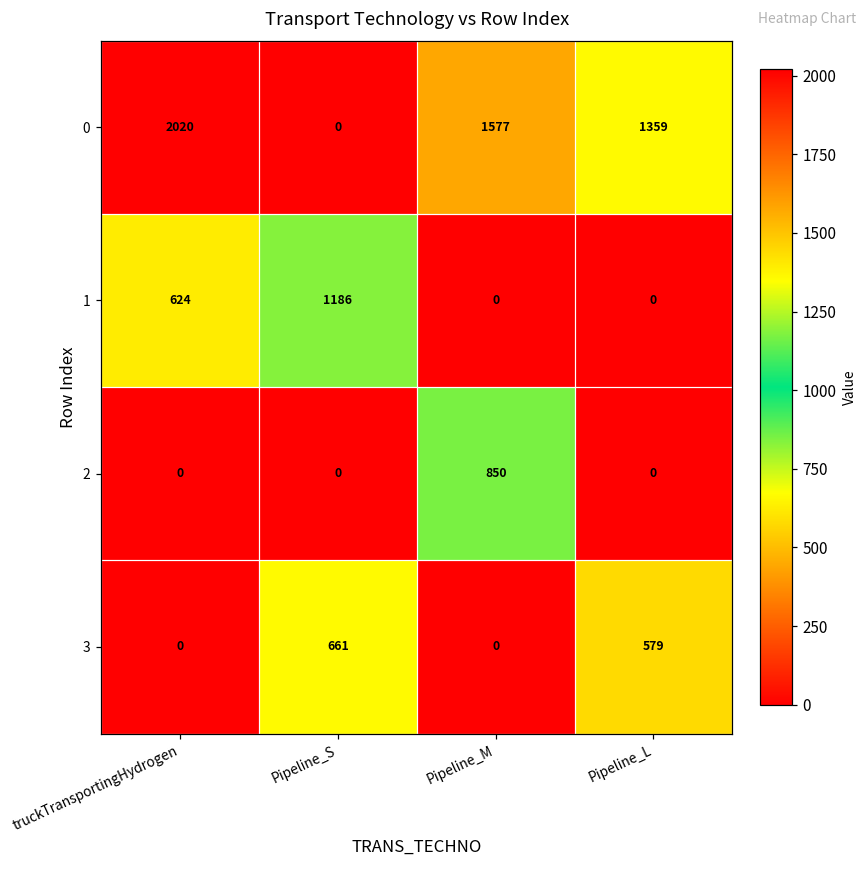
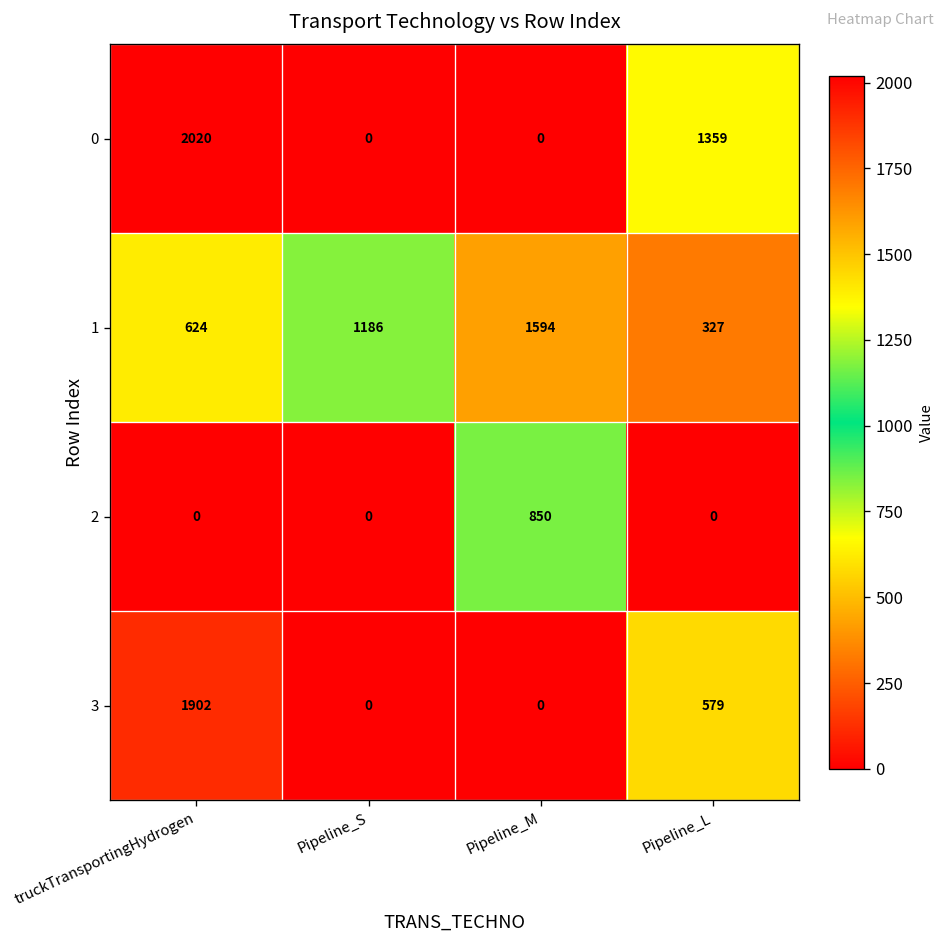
0, Pipeline_M: 1577 -> 0
1, Pipeline_M: 0 -> 1594
1, Pipeline_L: 0 -> 327
3, truckTransportingHydrogen: 0 -> 1902
3, Pipeline_S: 661 -> 0
